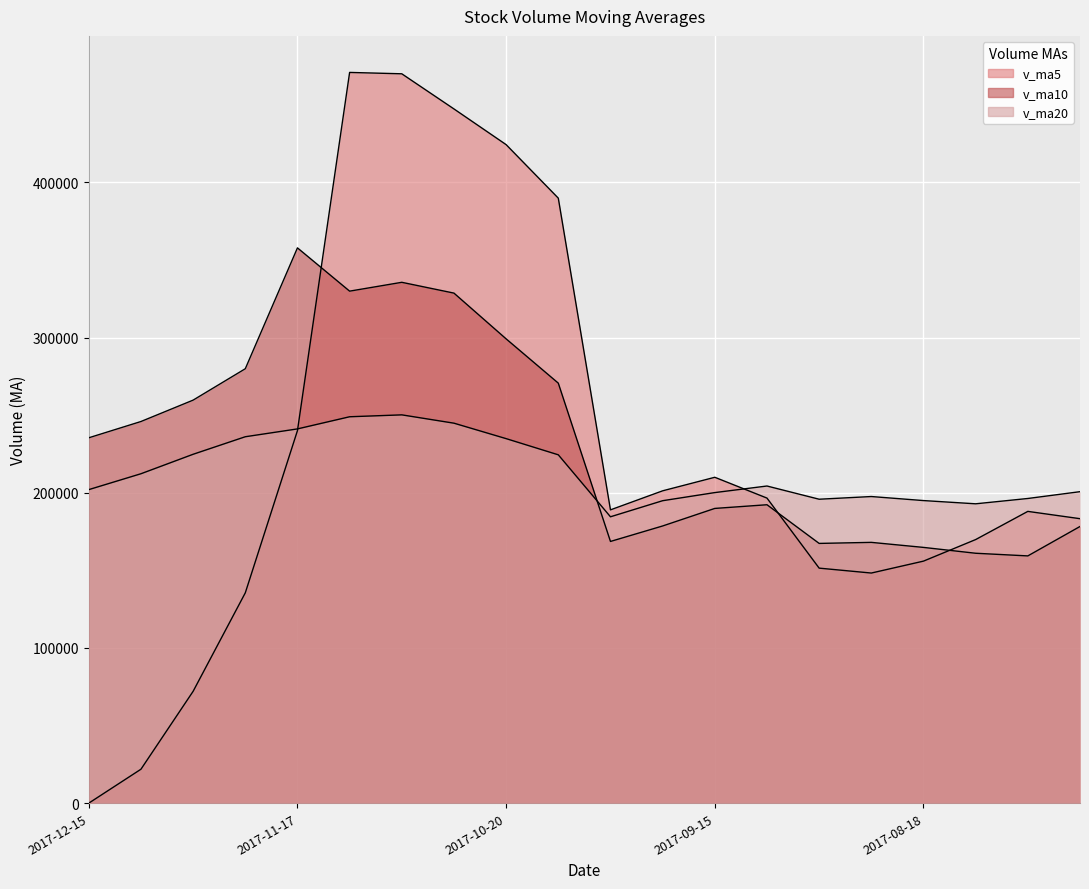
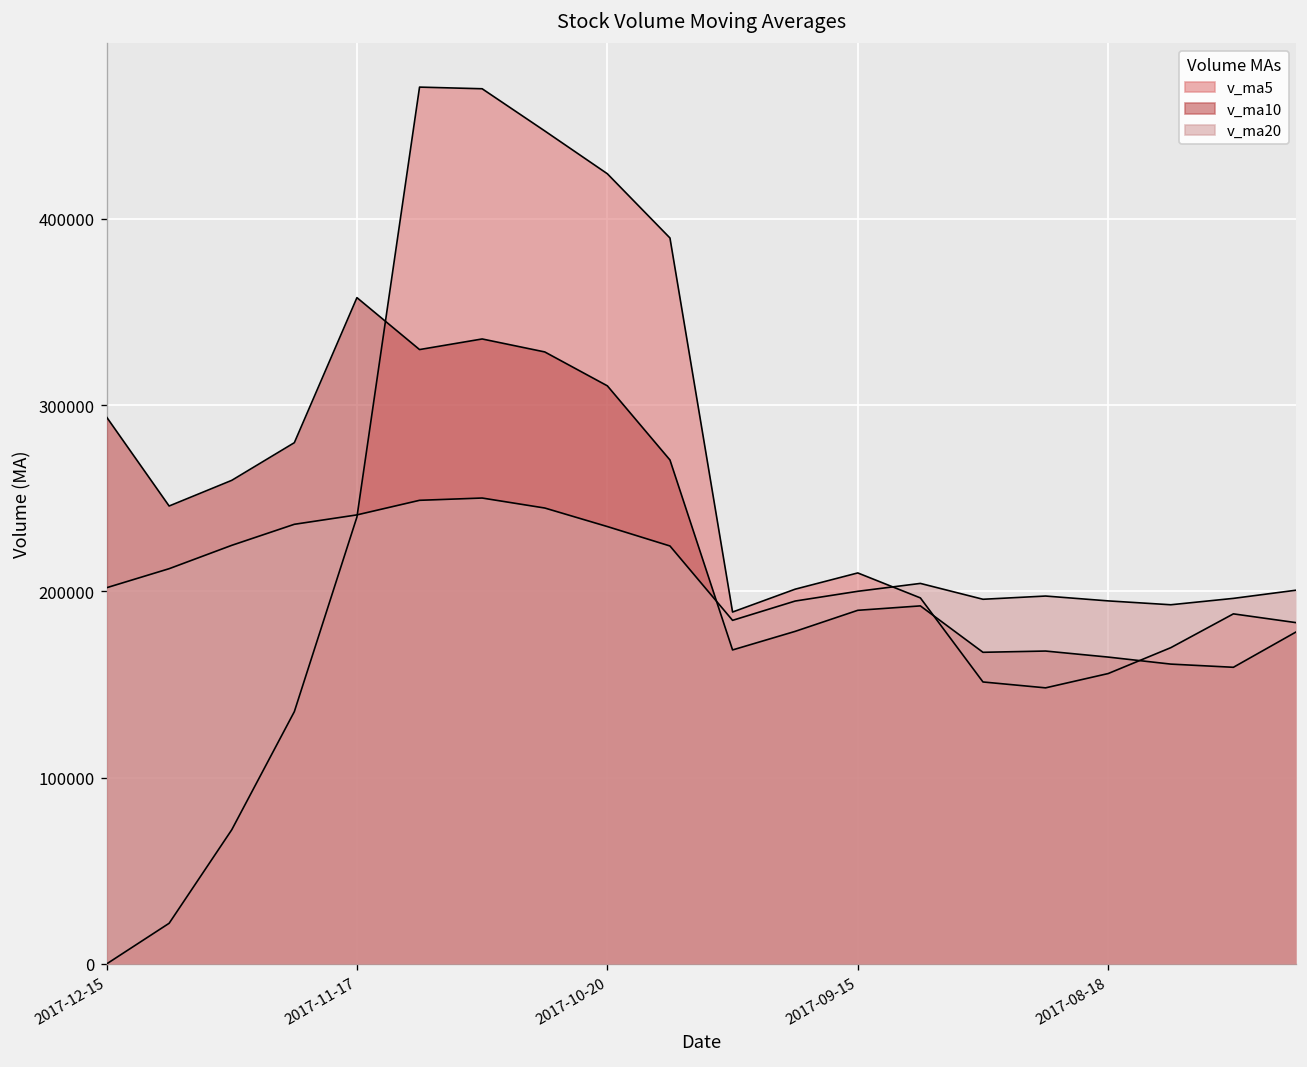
v_ma10, 2017-12-15: 235000 -> 294000
v_ma10, 2017-10-20: 299000 -> 310000
